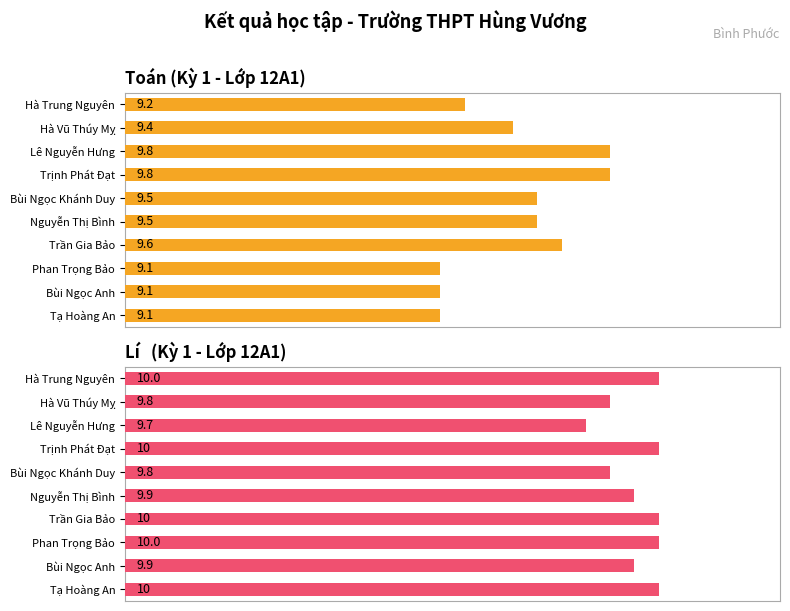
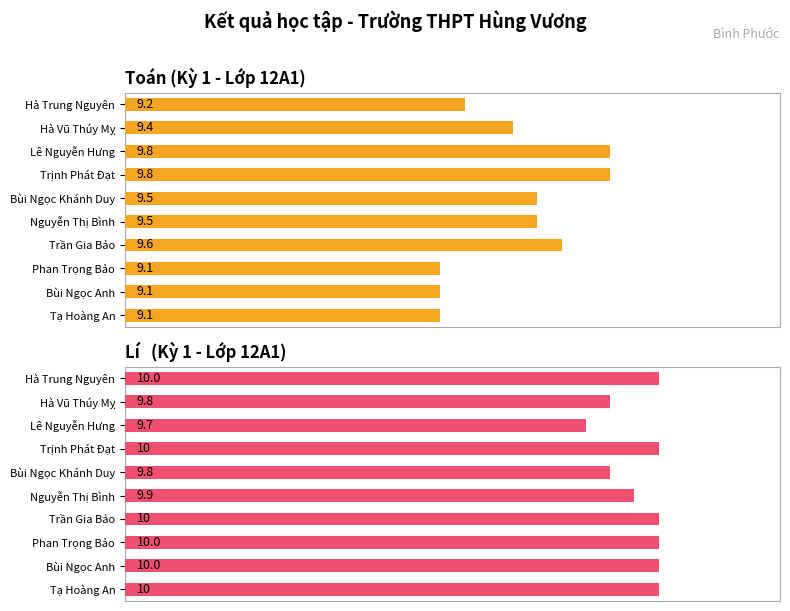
Lí (Kỳ 1 - Lớp 12A1), Bùi Ngọc Anh: 9.9 -> 10.0
